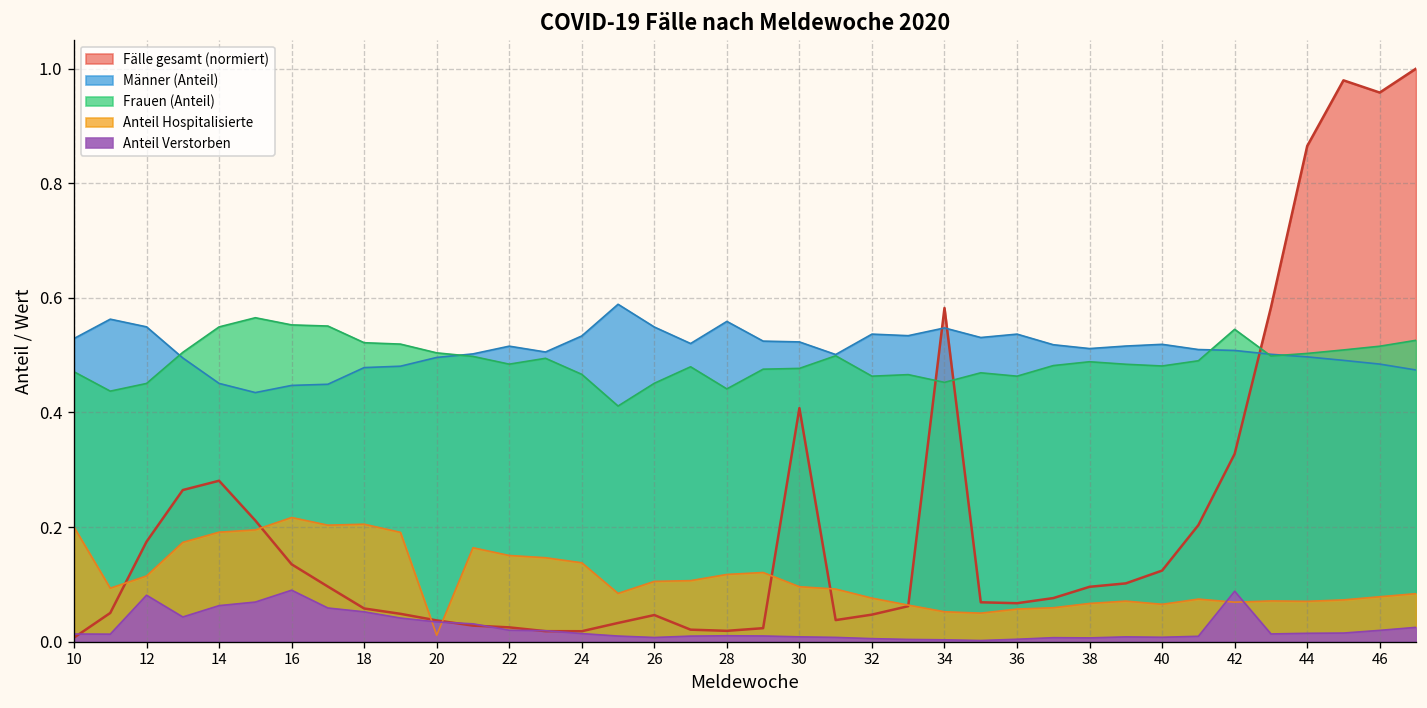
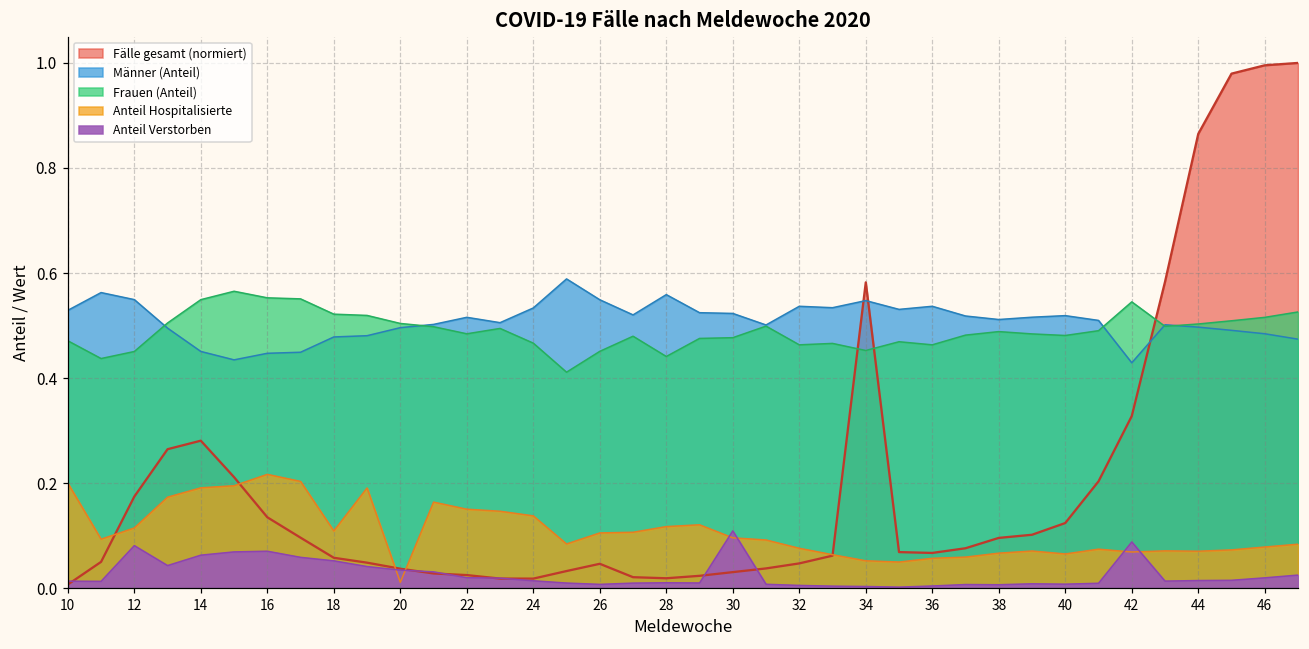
Anteil Verstorben, 16: 0.09 -> 0.07
Anteil Hospitalisierte, 18: 0.21 -> 0.11
Fälle gesamt (normiert), 30: 0.41 -> 0.03
Anteil Verstorben, 30: 0.01 -> 0.11
Männer (Anteil), 42: 0.51 -> 0.43
Fälle gesamt (normiert), 46: 0.96 -> 1.00
